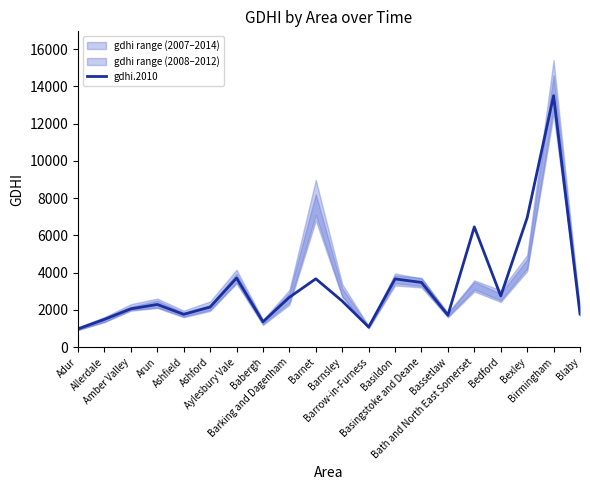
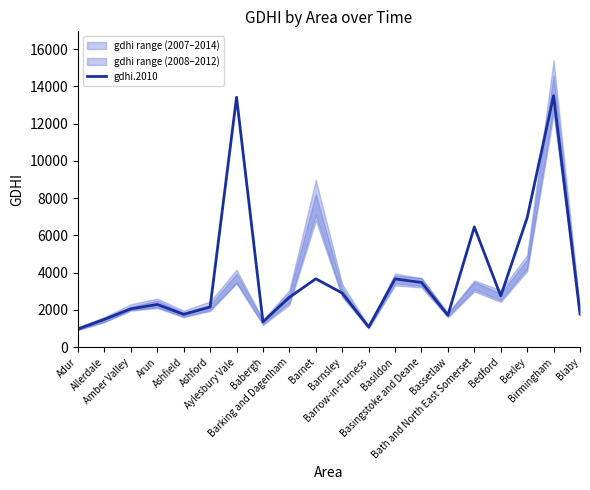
gdhi.2010, Aylesbury Vale: 3700 -> 13400
gdhi.2010, Barnsley: 2500 -> 2900
